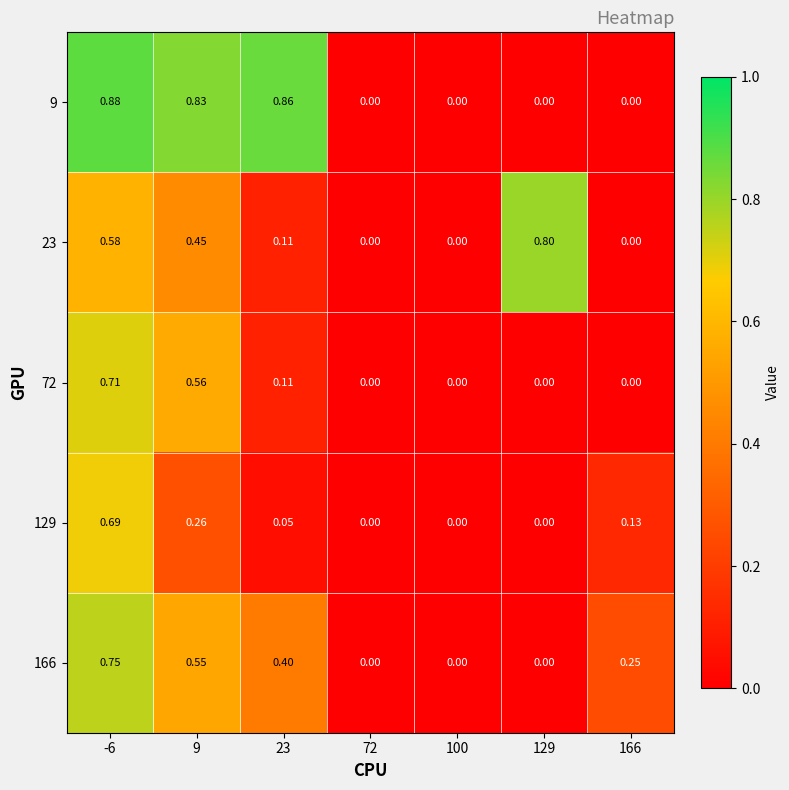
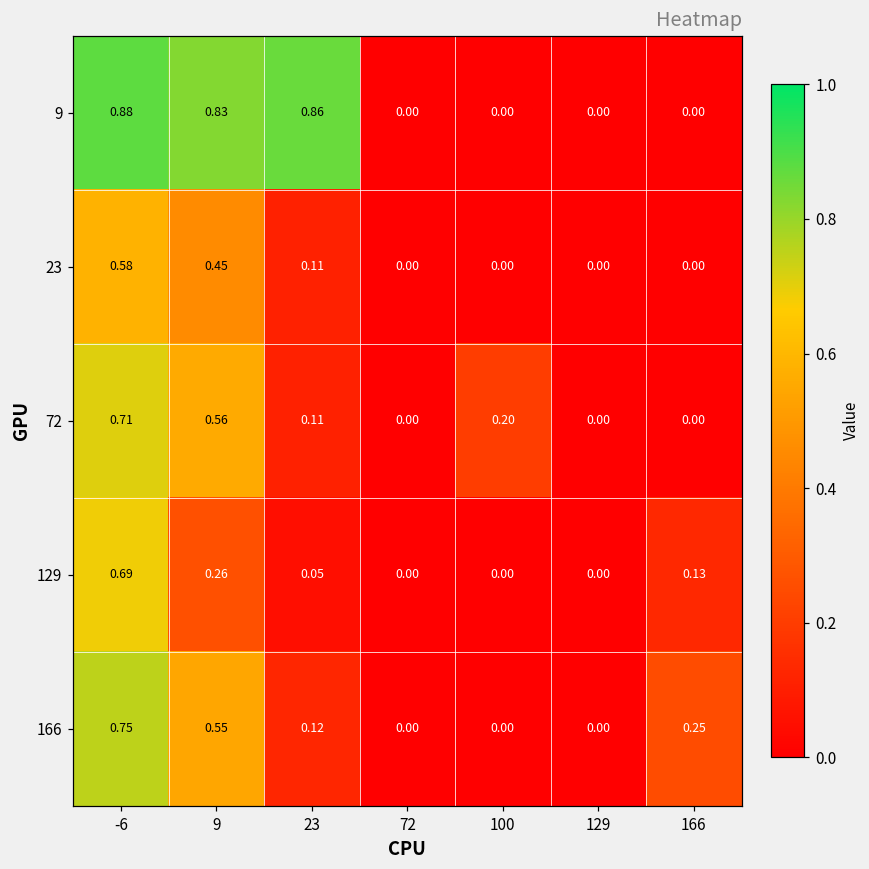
23, 129: 0.80 -> 0.00
72, 100: 0.00 -> 0.20
166, 23: 0.40 -> 0.12
